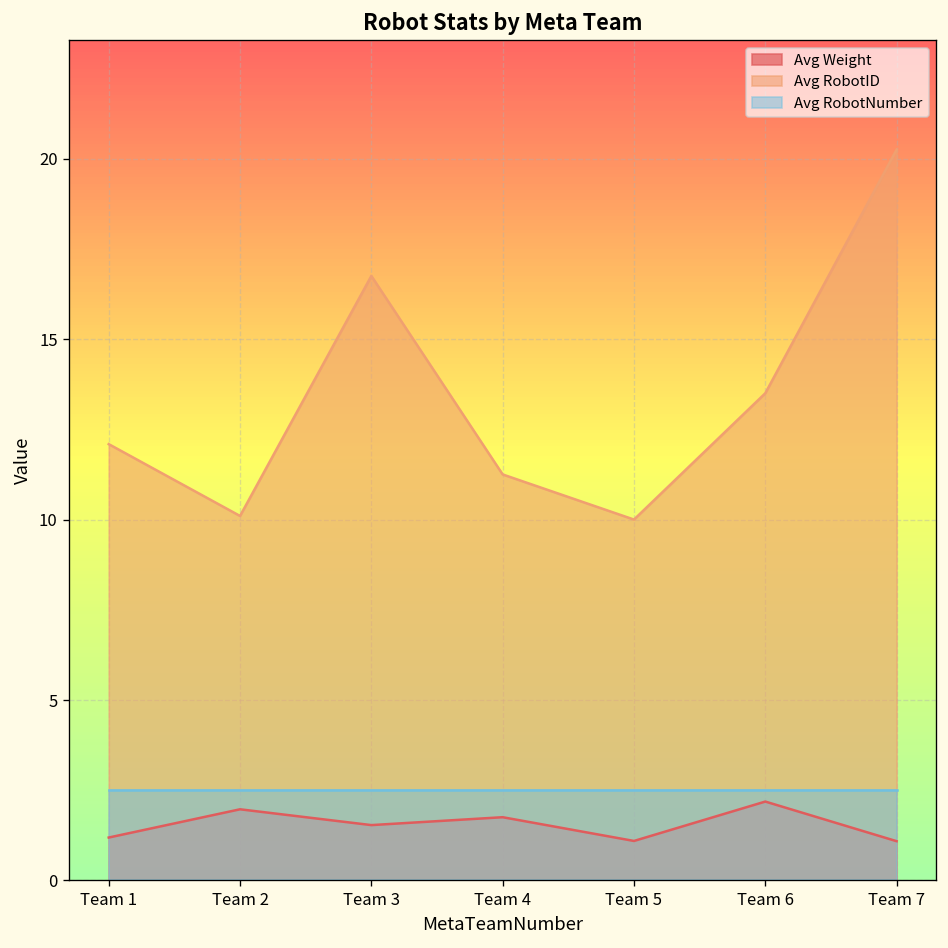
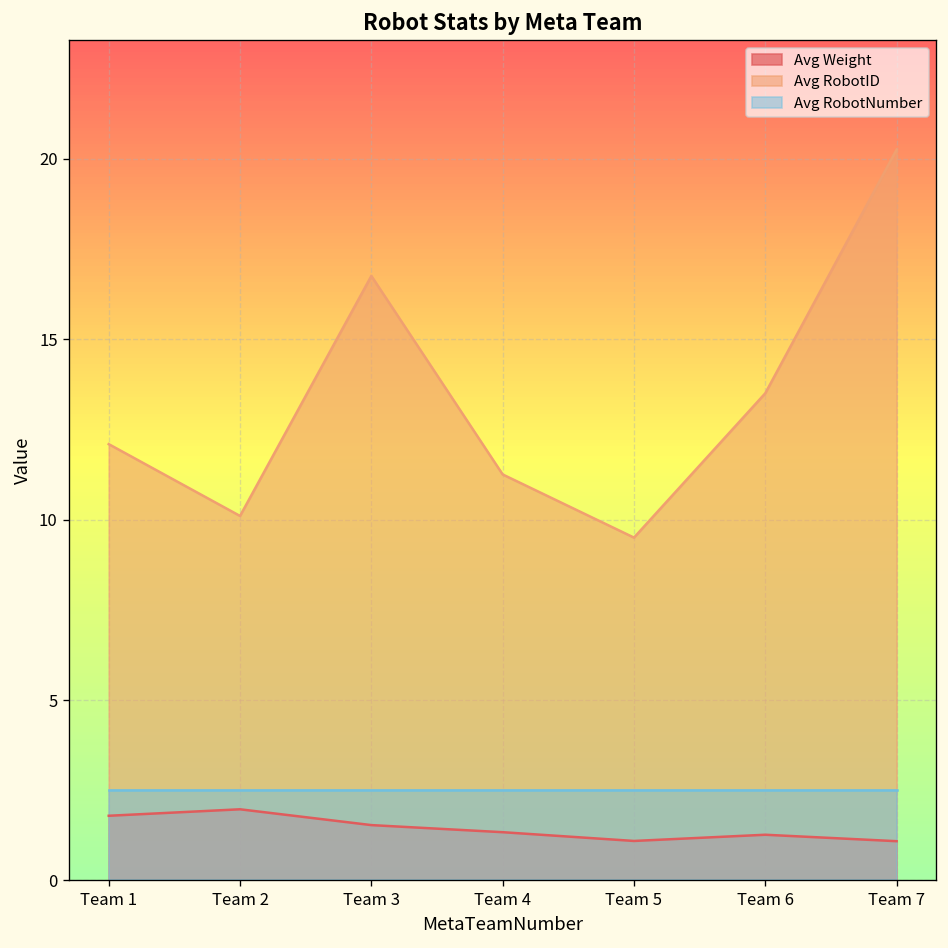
Avg Weight, Team 1: 1.2 -> 1.8
Avg Weight, Team 4: 1.8 -> 1.3
Avg RobotID, Team 5: 10.0 -> 9.5
Avg Weight, Team 6: 2.2 -> 1.3
